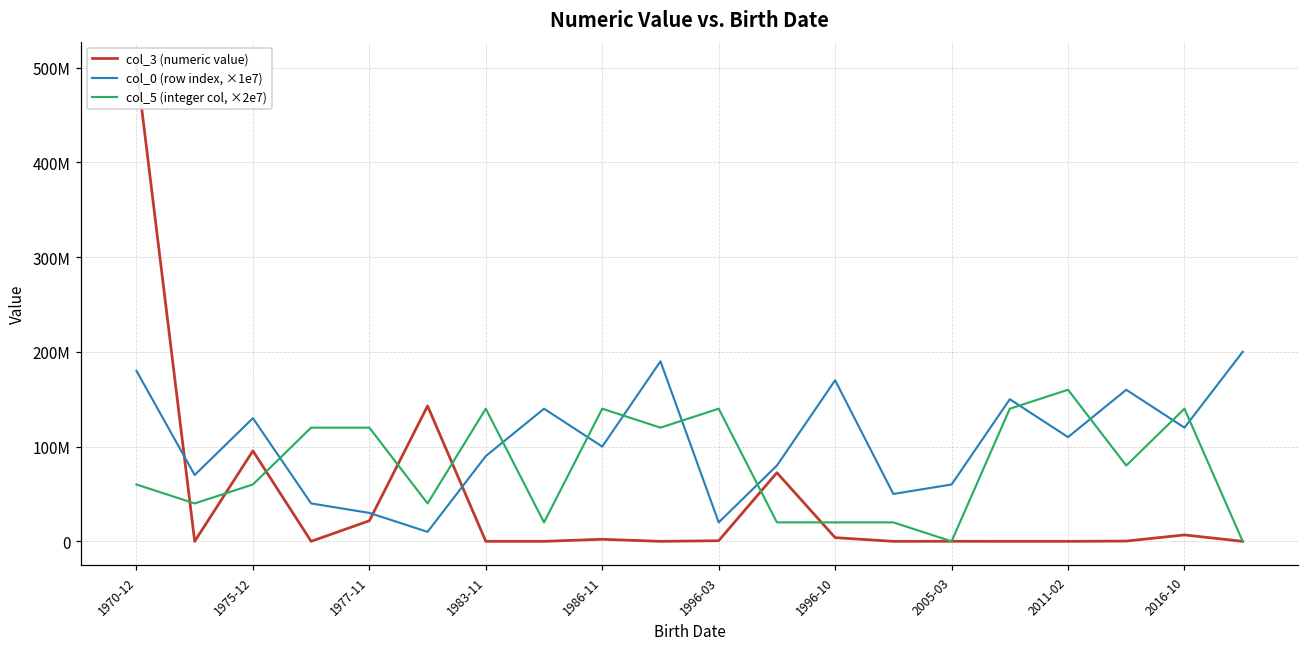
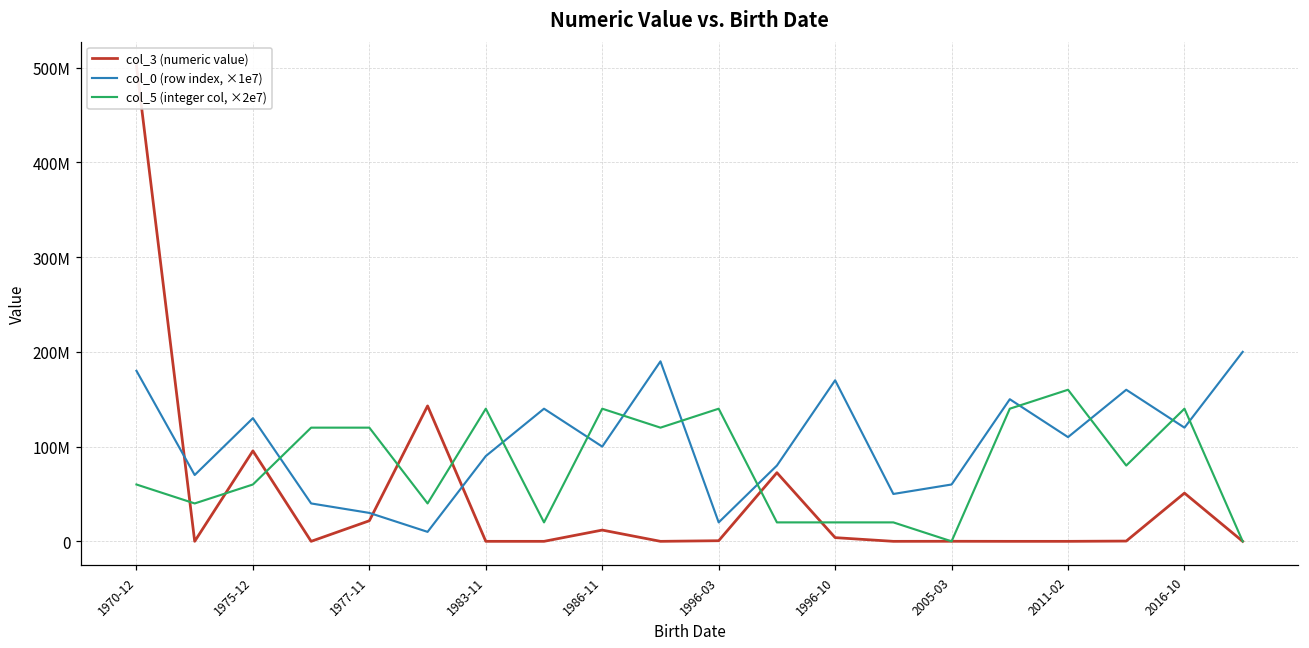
col_3 (numeric value), 1986-11: 0 -> 10000000
col_3 (numeric value), 2016-10: 10000000 -> 50000000
